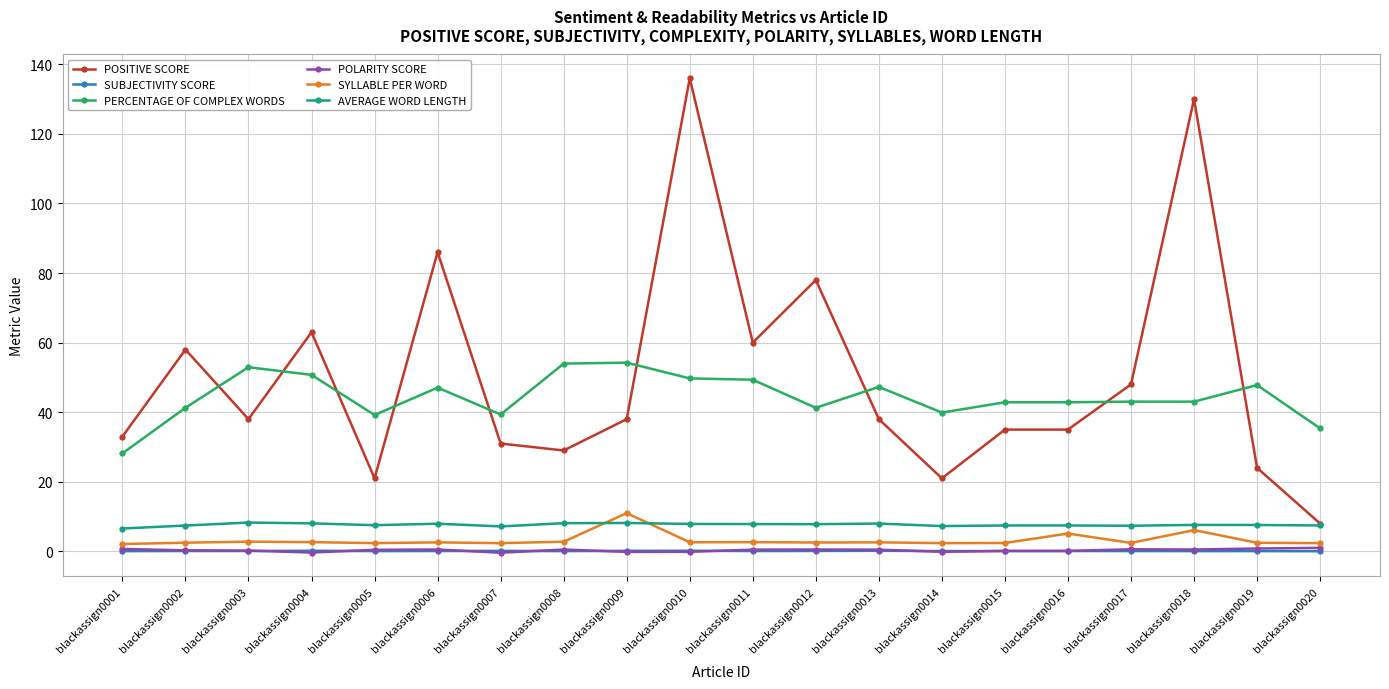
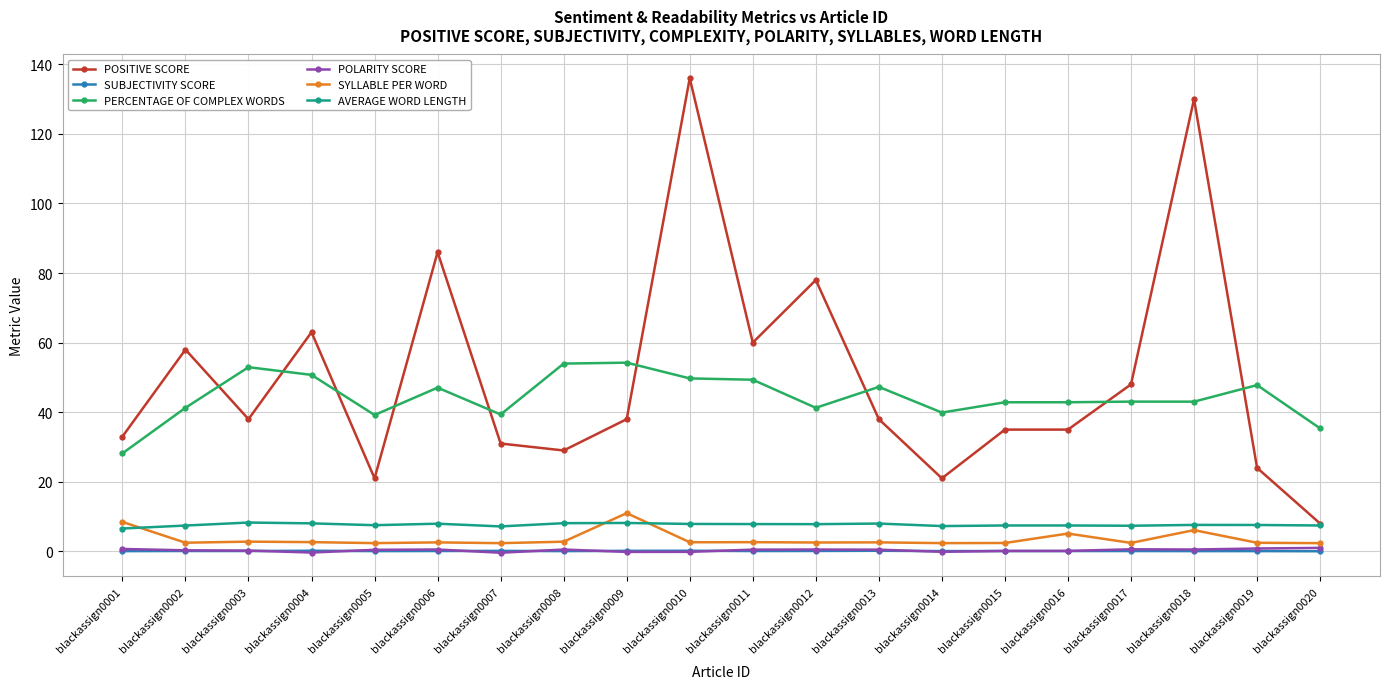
SYLLABLE PER WORD, blackassign0001: 2 -> 8
